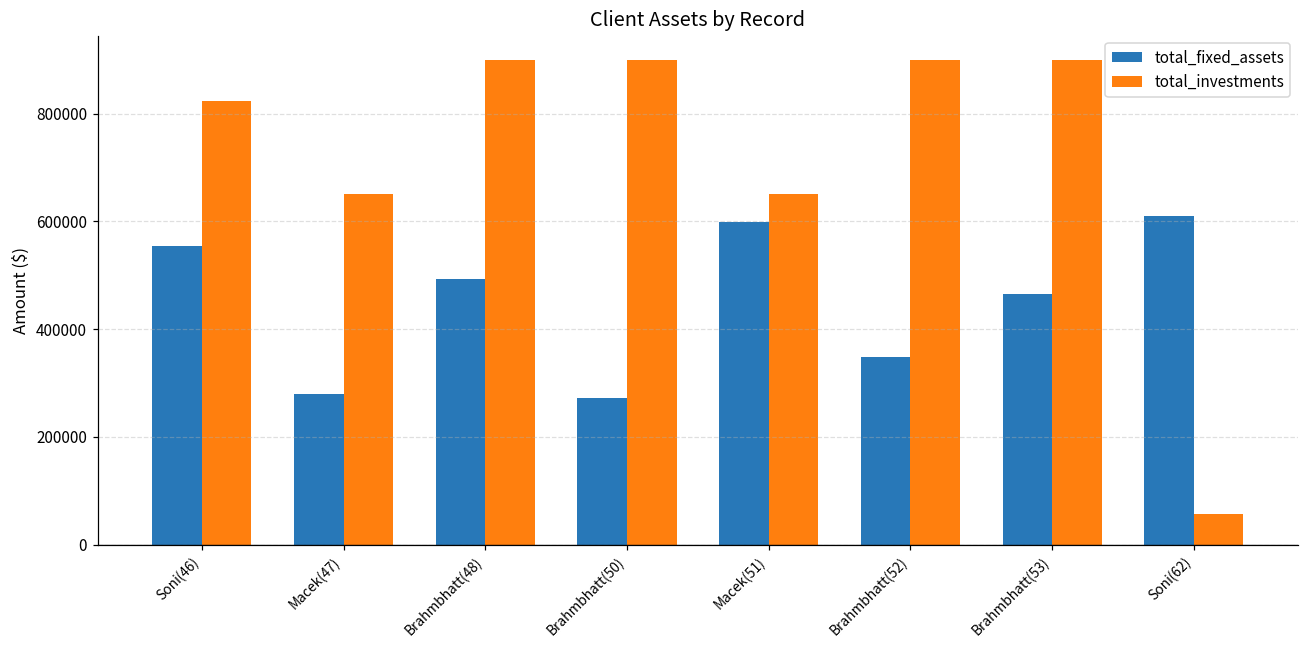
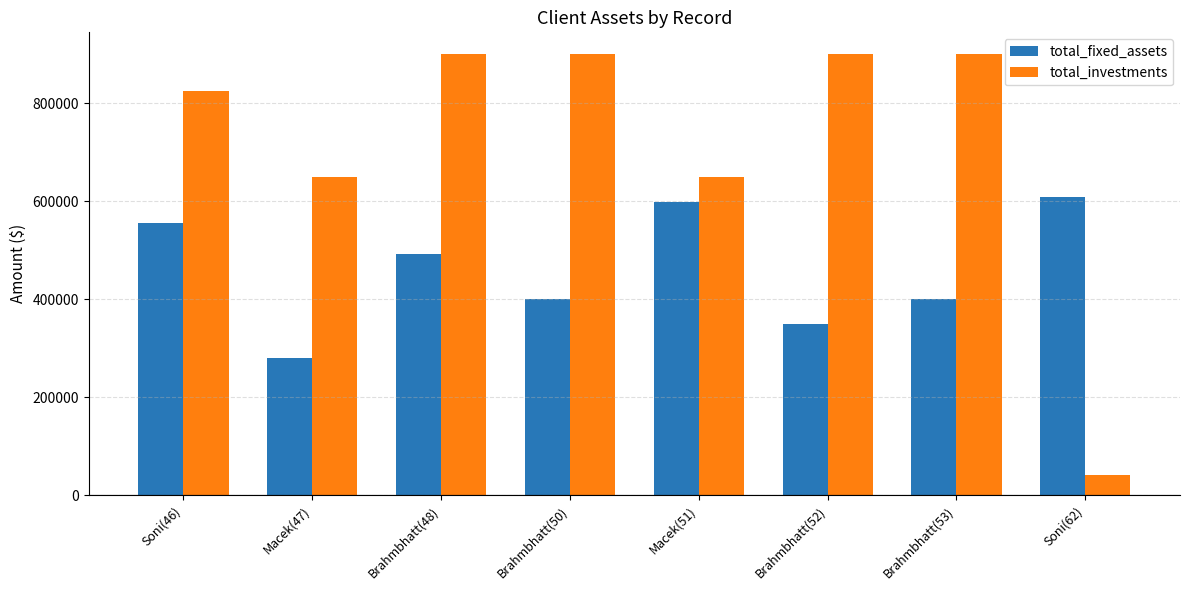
total_fixed_assets, Brahmbhatt(50): 270000 -> 400000
total_fixed_assets, Brahmbhatt(53): 460000 -> 400000
total_investments, Soni(62): 60000 -> 40000
